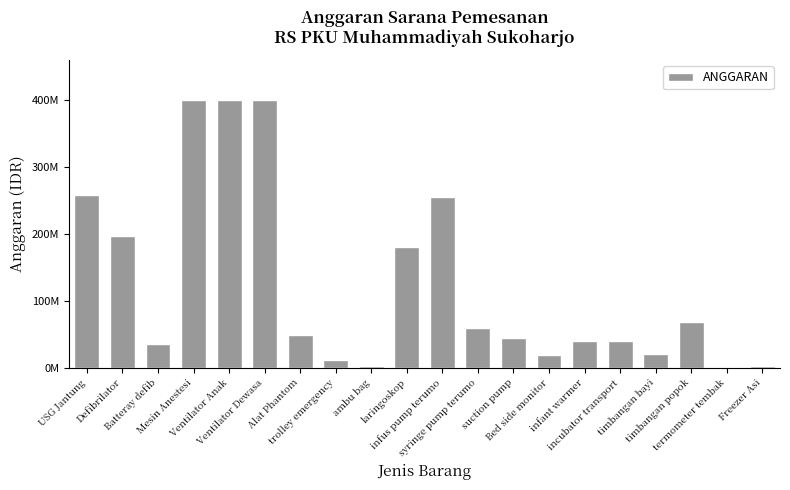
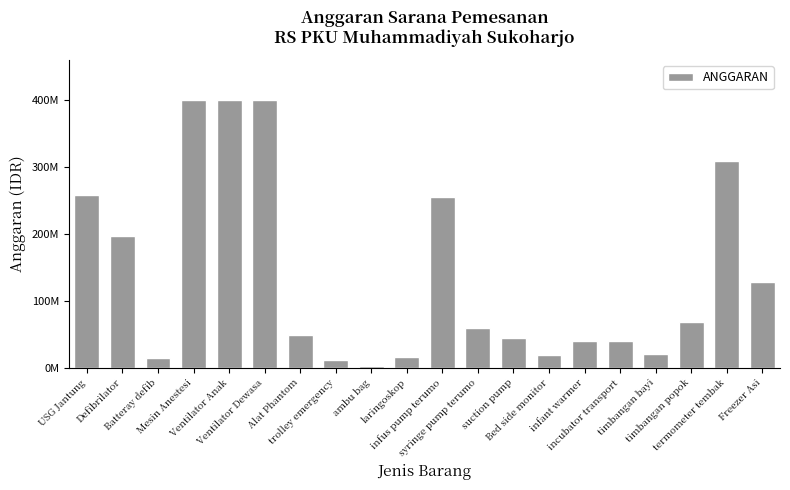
Batteray defib: 40000000 -> 10000000
laringoskop: 180000000 -> 20000000
termometer tembak: 0 -> 310000000
Freezer Asi: 0 -> 130000000
